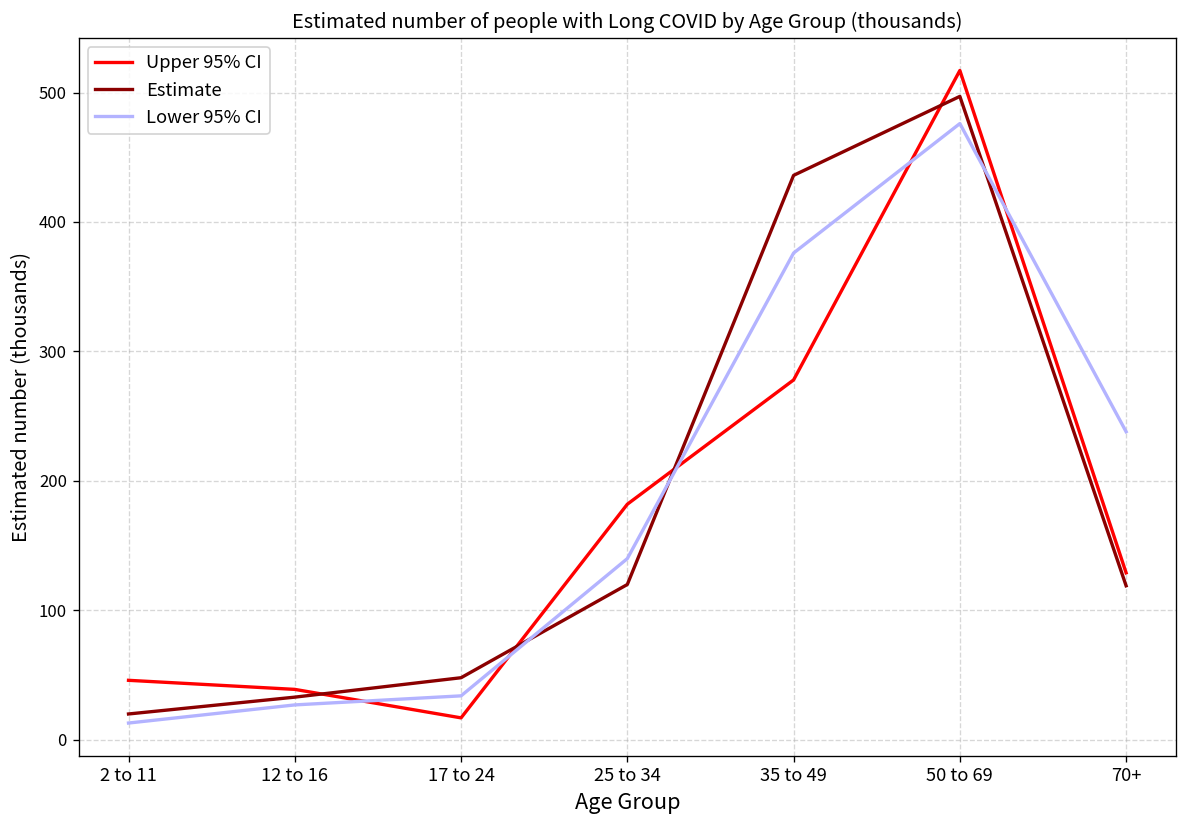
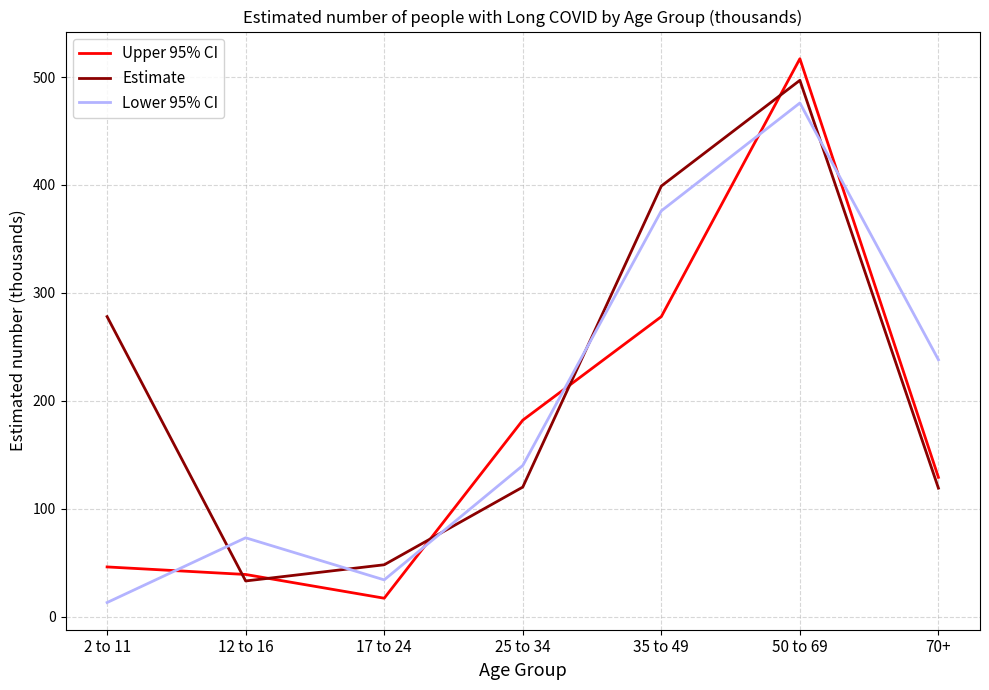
Estimate, 2 to 11: 20 -> 278
Lower 95% CI, 12 to 16: 27 -> 73
Estimate, 35 to 49: 436 -> 399
